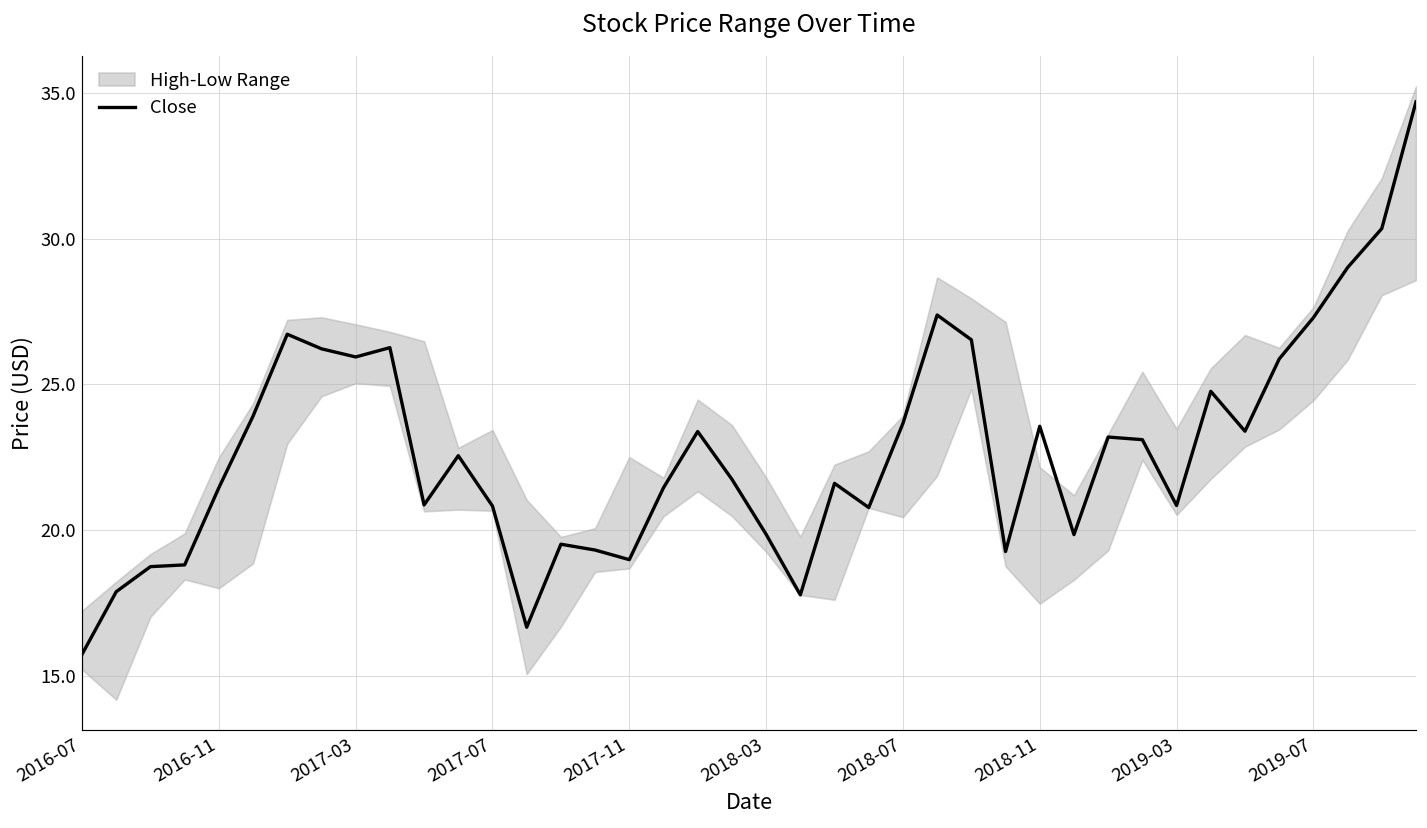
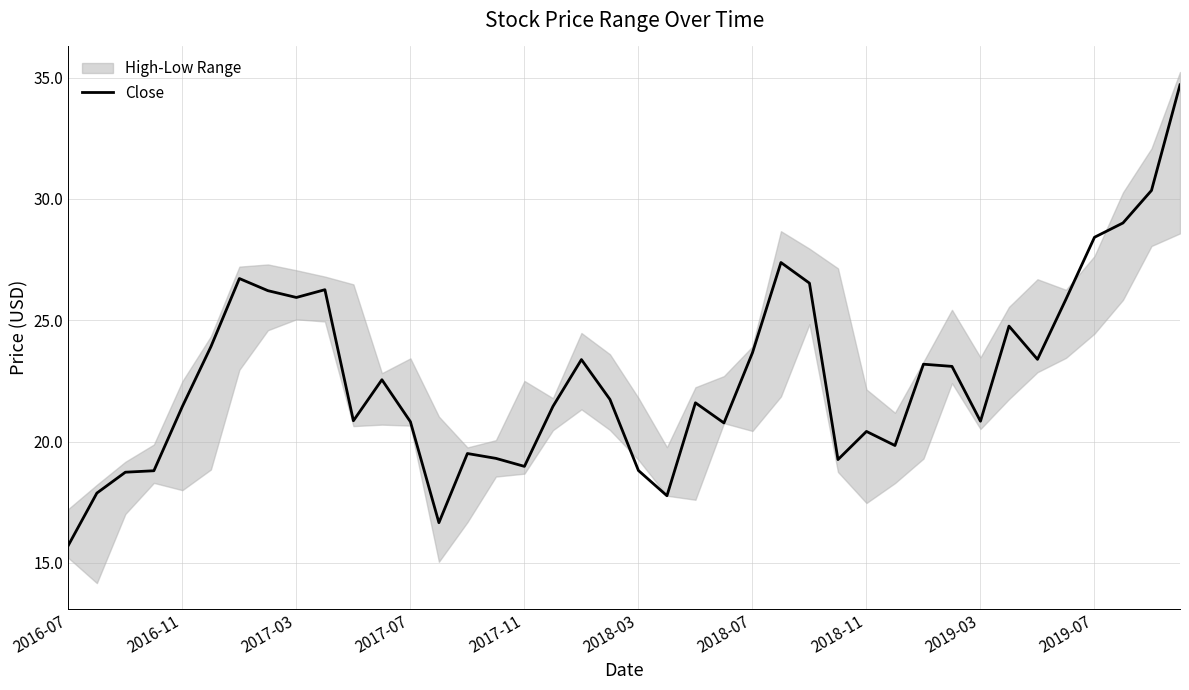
Close, 2018-03: 19.9 -> 18.8
Close, 2018-11: 23.6 -> 20.4
Close, 2019-07: 27.3 -> 28.4
